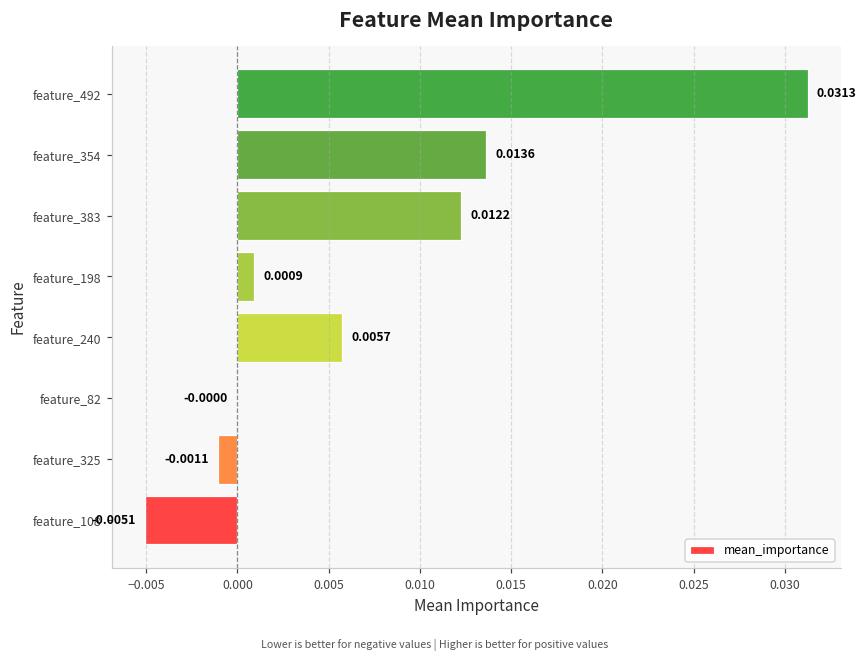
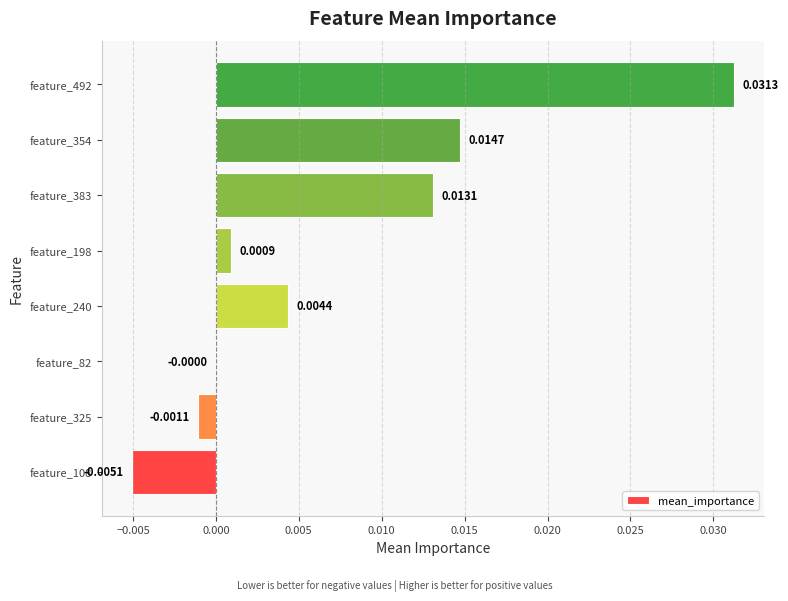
feature_354: 0.0136 -> 0.0147
feature_383: 0.0122 -> 0.0131
feature_240: 0.0057 -> 0.0044
